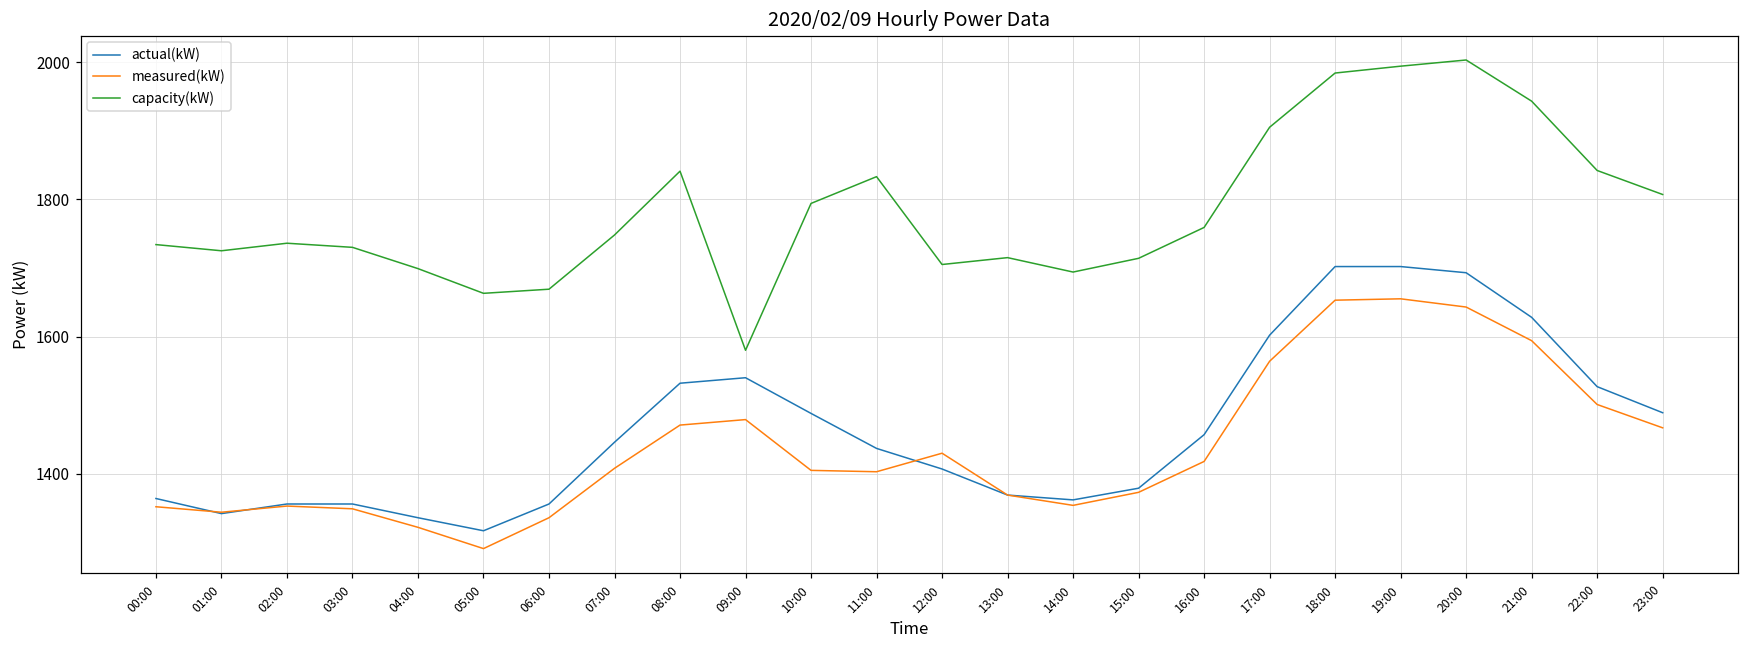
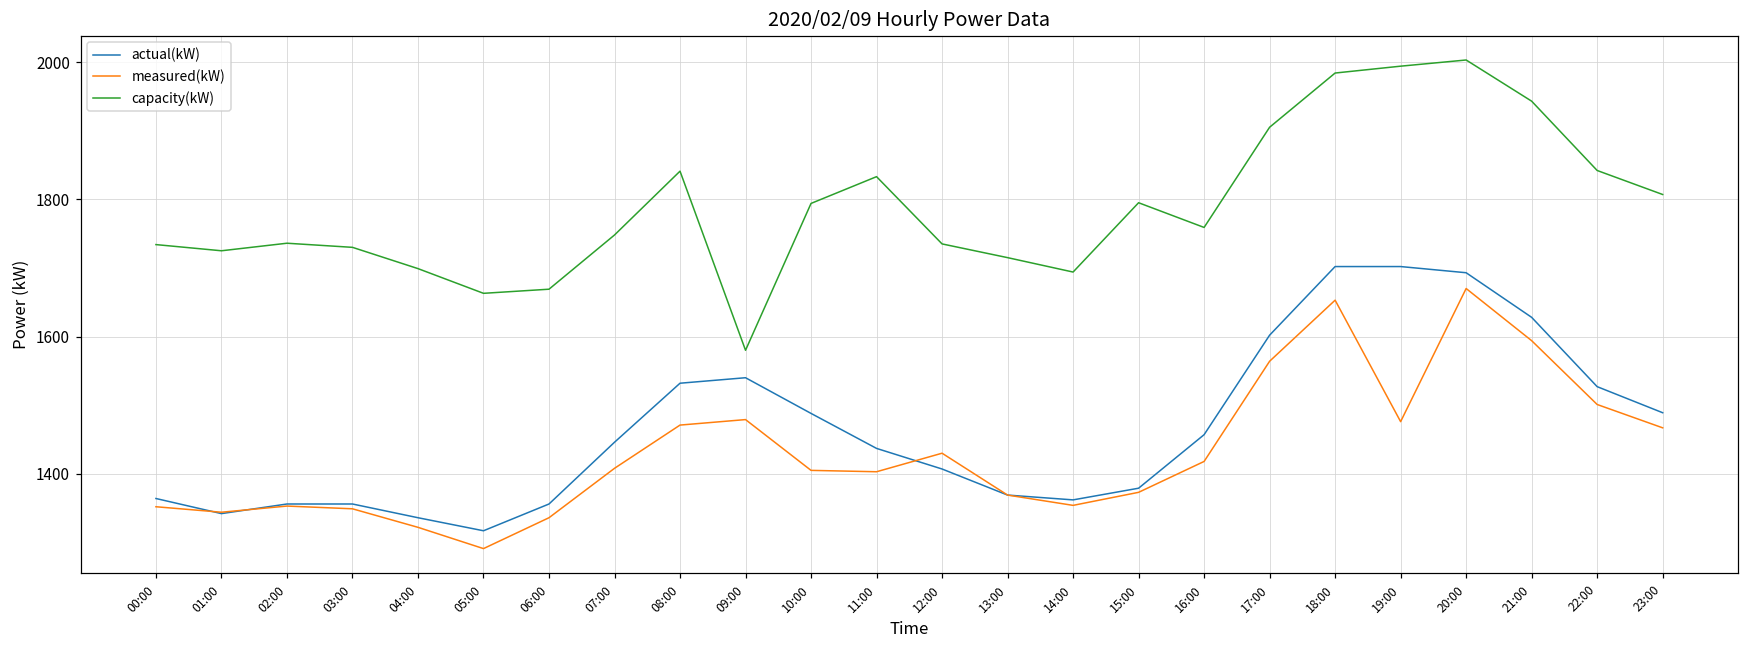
capacity(kW), 12:00: 1710 -> 1740
capacity(kW), 15:00: 1710 -> 1800
measured(kW), 19:00: 1660 -> 1480
measured(kW), 20:00: 1640 -> 1670
